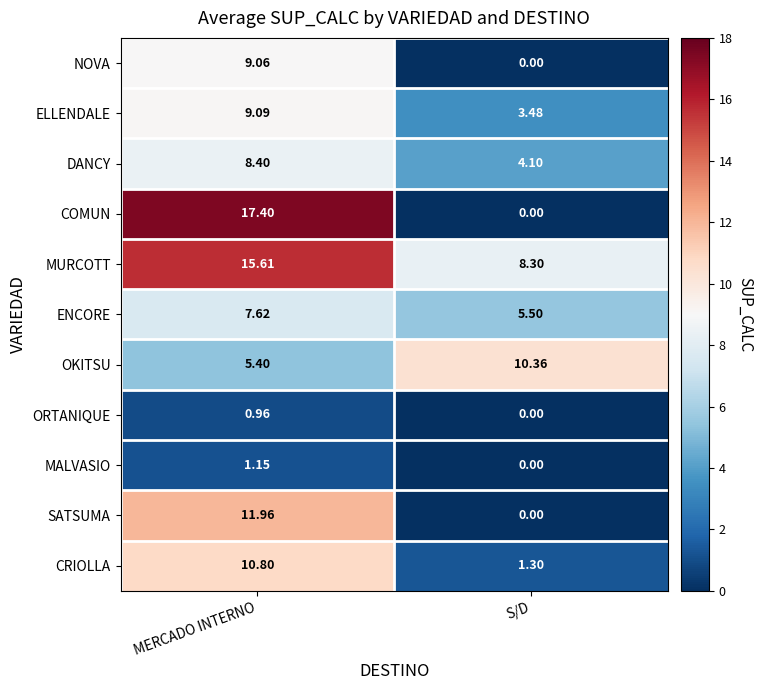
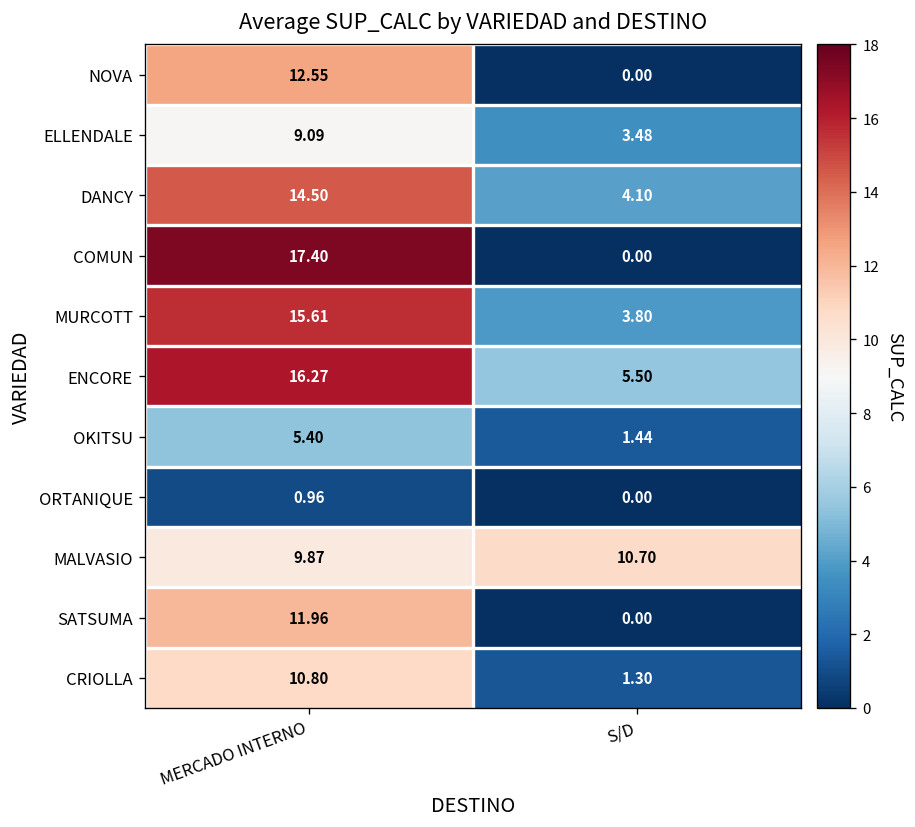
NOVA, MERCADO INTERNO: 9.06 -> 12.55
DANCY, MERCADO INTERNO: 8.40 -> 14.50
MURCOTT, S/D: 8.30 -> 3.80
ENCORE, MERCADO INTERNO: 7.62 -> 16.27
OKITSU, S/D: 10.36 -> 1.44
MALVASIO, MERCADO INTERNO: 1.15 -> 9.87
MALVASIO, S/D: 0.00 -> 10.70
